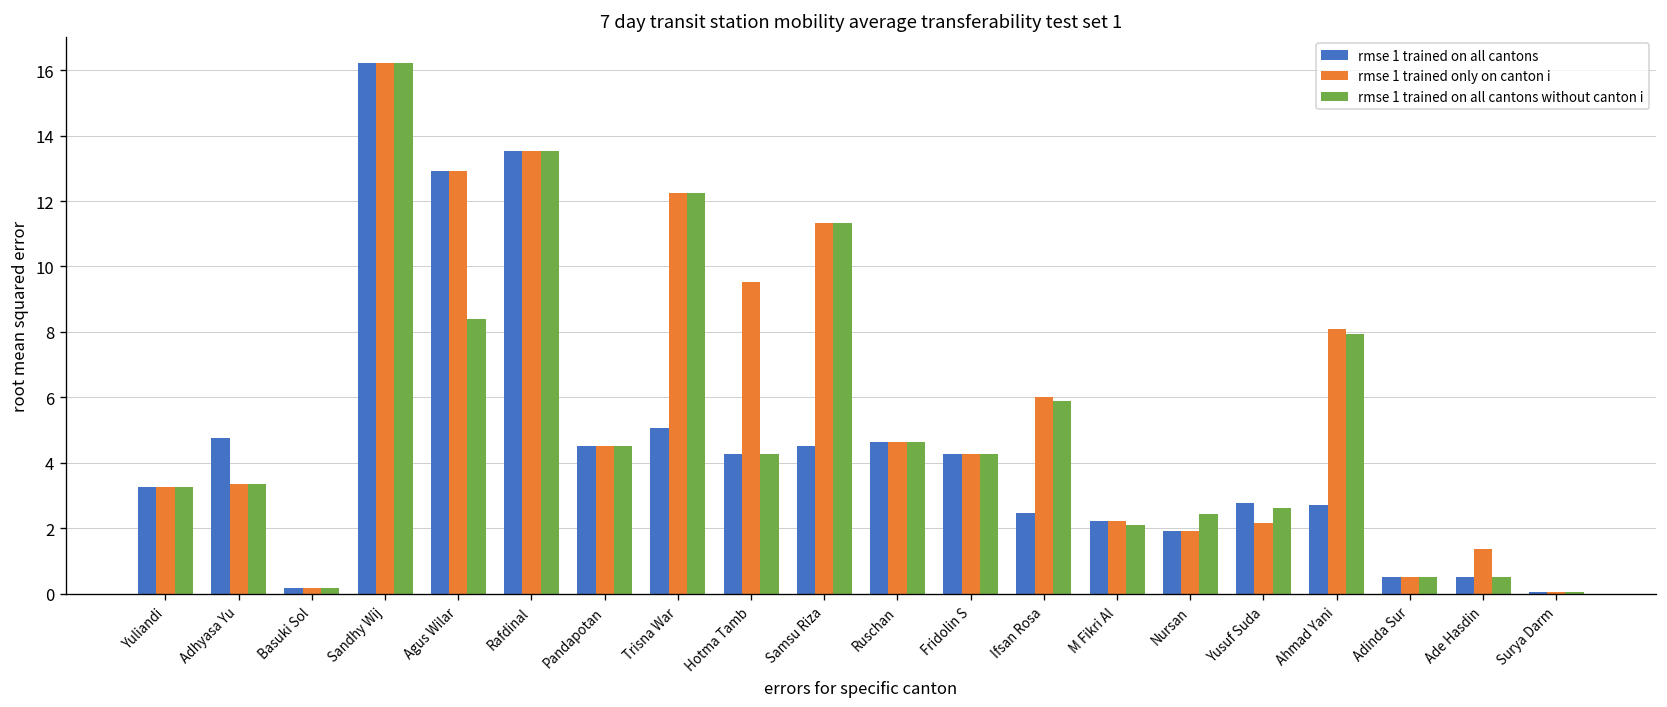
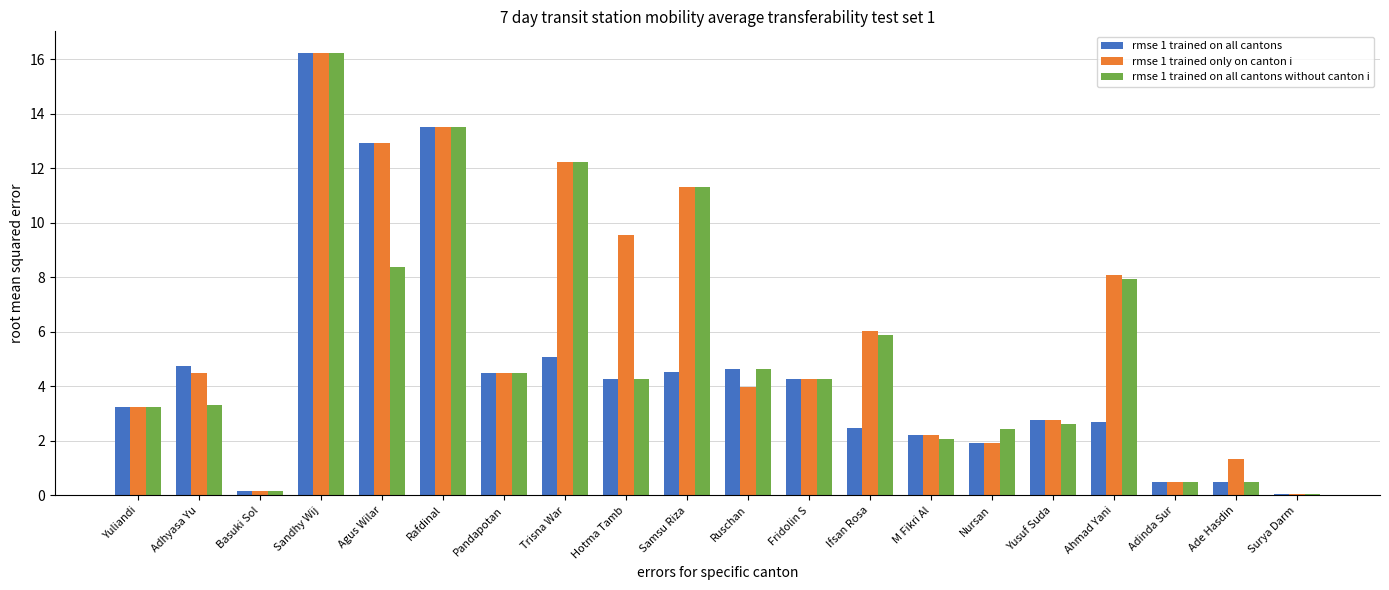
rmse 1 trained only on canton i, Adhyasa Yu: 3.3 -> 4.5
rmse 1 trained only on canton i, Ruschan: 4.6 -> 4.0
rmse 1 trained only on canton i, Yusuf Suda: 2.2 -> 2.8
